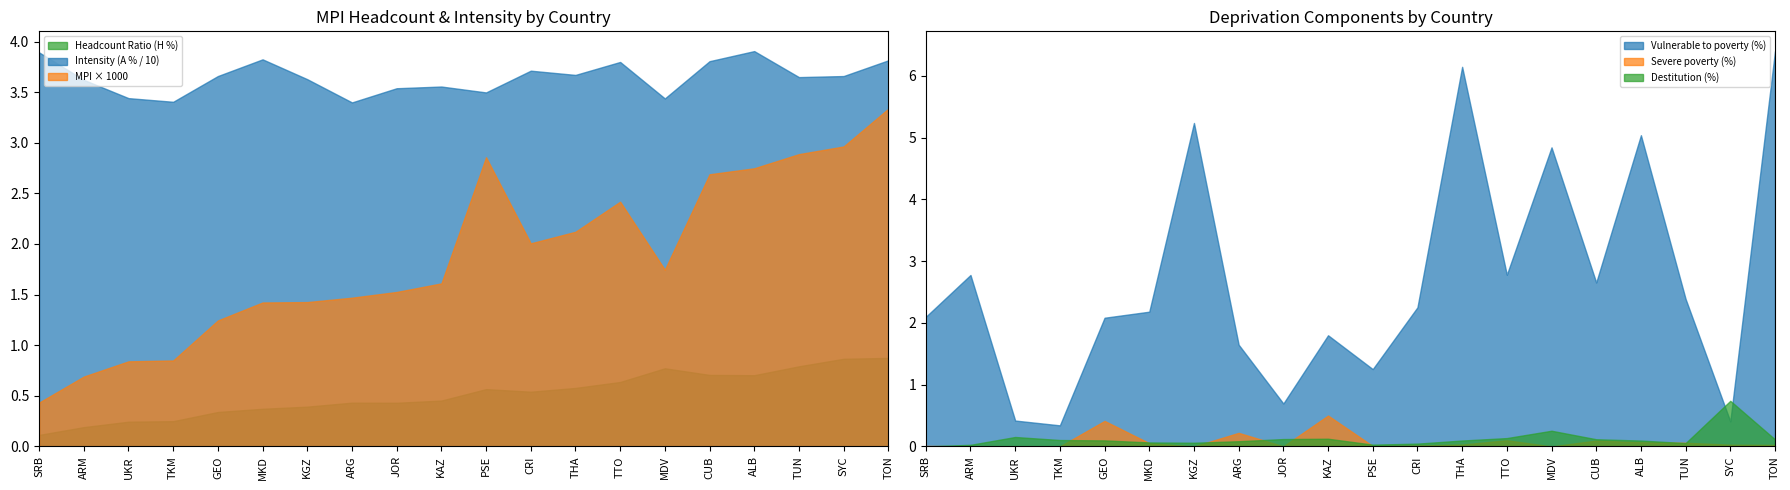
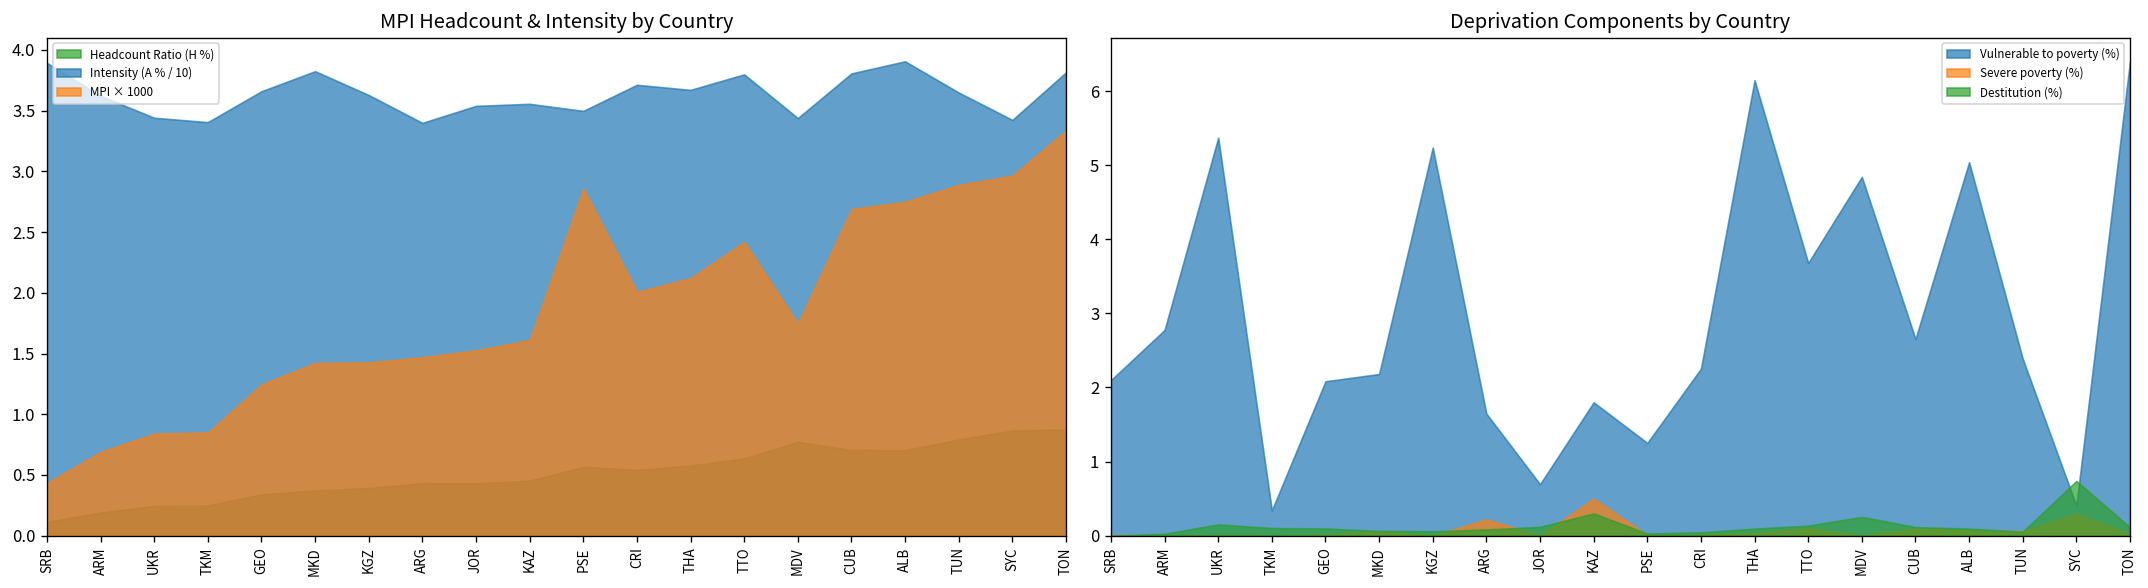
MPI Headcount & Intensity by Country, Intensity (A % / 10), SYC: 3.66 -> 3.42
Deprivation Components by Country, Vulnerable to poverty (%), UKR: 0.4 -> 5.4
Deprivation Components by Country, Severe poverty (%), GEO: 0.4 -> 0.0
Deprivation Components by Country, Destitution (%), KAZ: 0.1 -> 0.3
Deprivation Components by Country, Vulnerable to poverty (%), TTO: 2.8 -> 3.7
Deprivation Components by Country, Severe poverty (%), SYC: 0.0 -> 0.3
